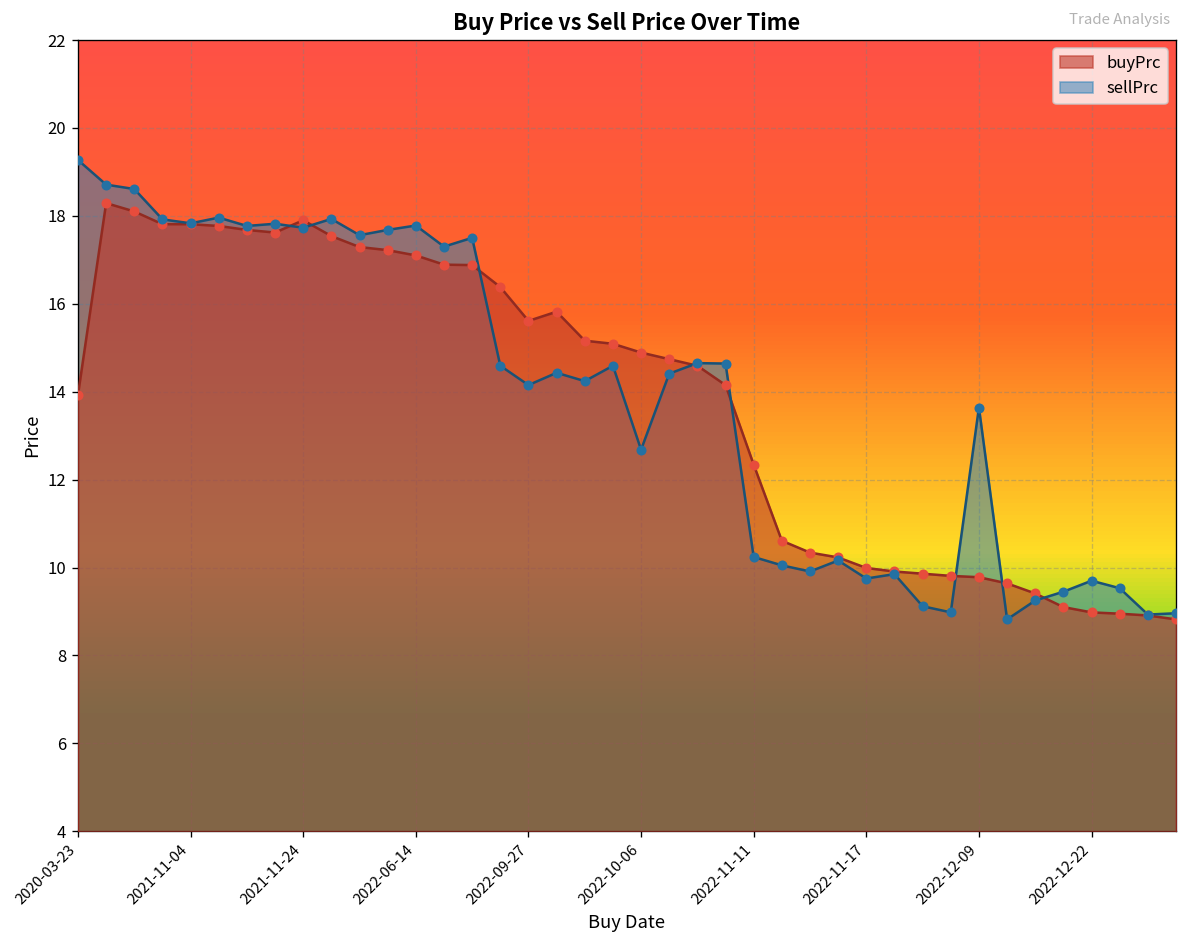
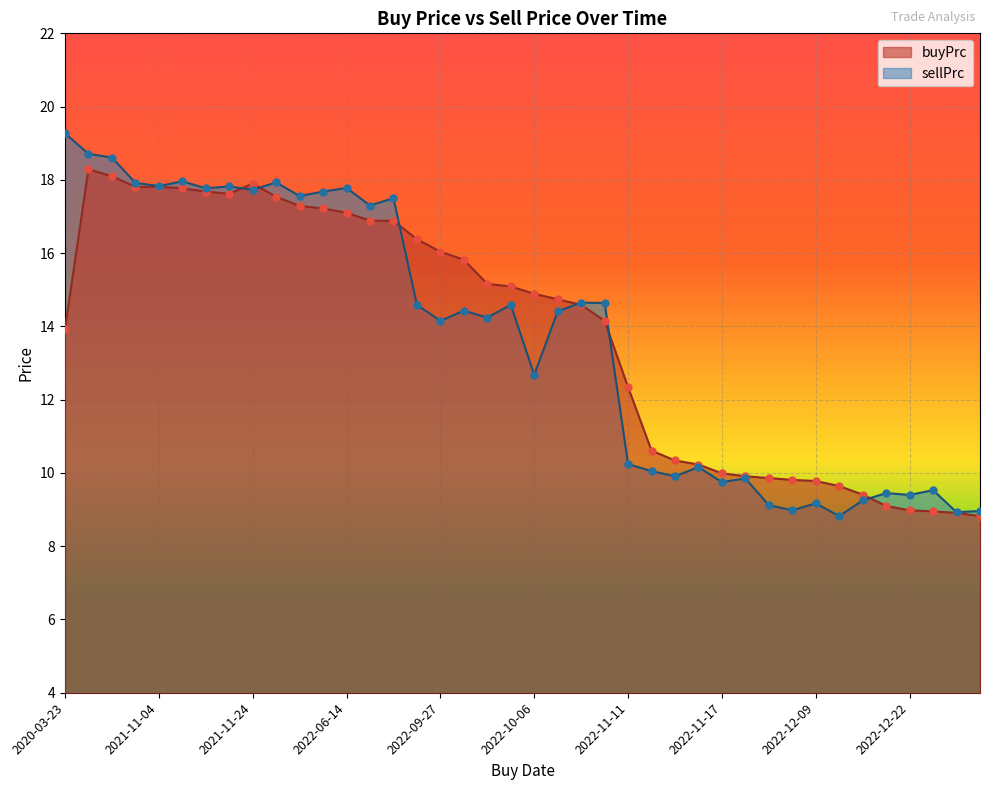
buyPrc, 2022-09-27: 15.6 -> 16.0
sellPrc, 2022-12-09: 13.6 -> 9.2
sellPrc, 2022-12-22: 9.7 -> 9.4
